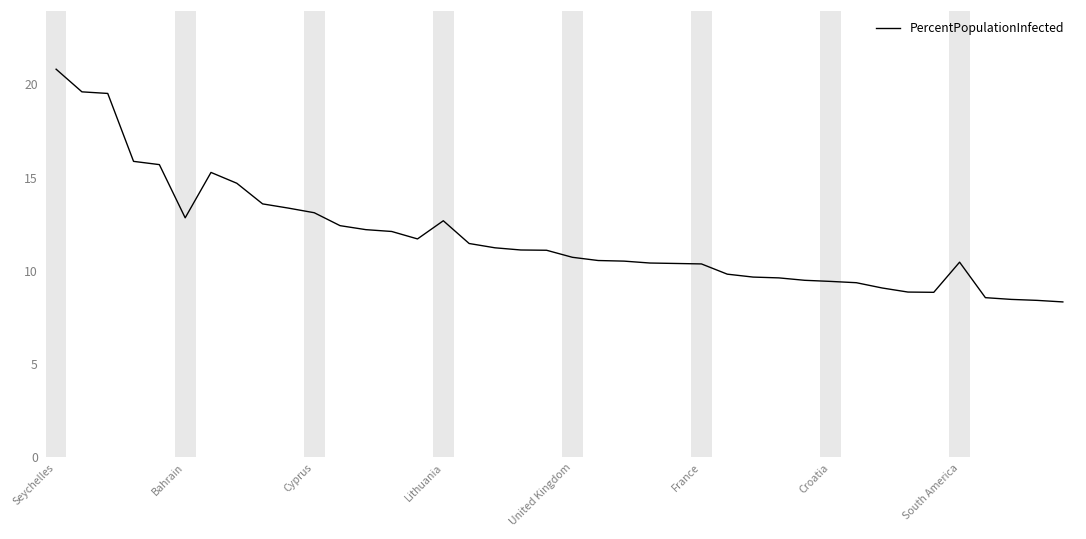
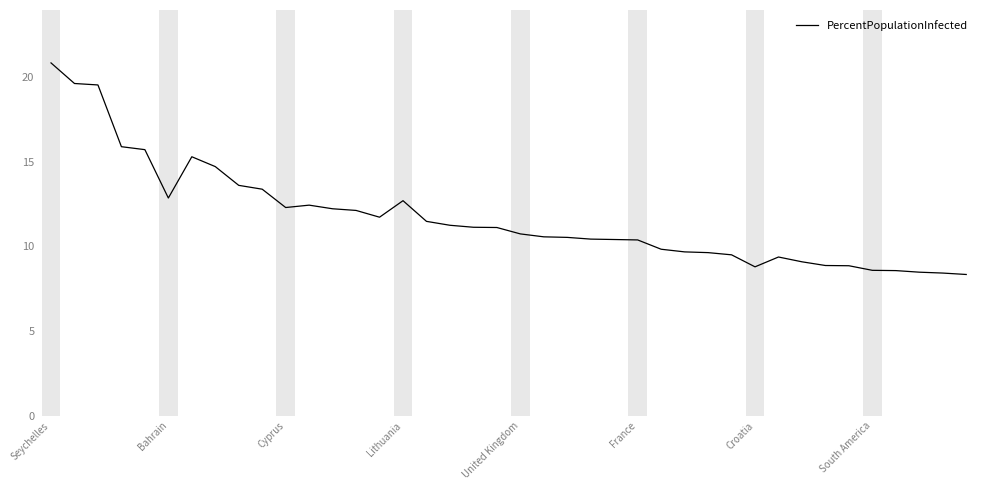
Cyprus: 13.1 -> 12.3
Croatia: 9.4 -> 8.8
South America: 10.5 -> 8.6
